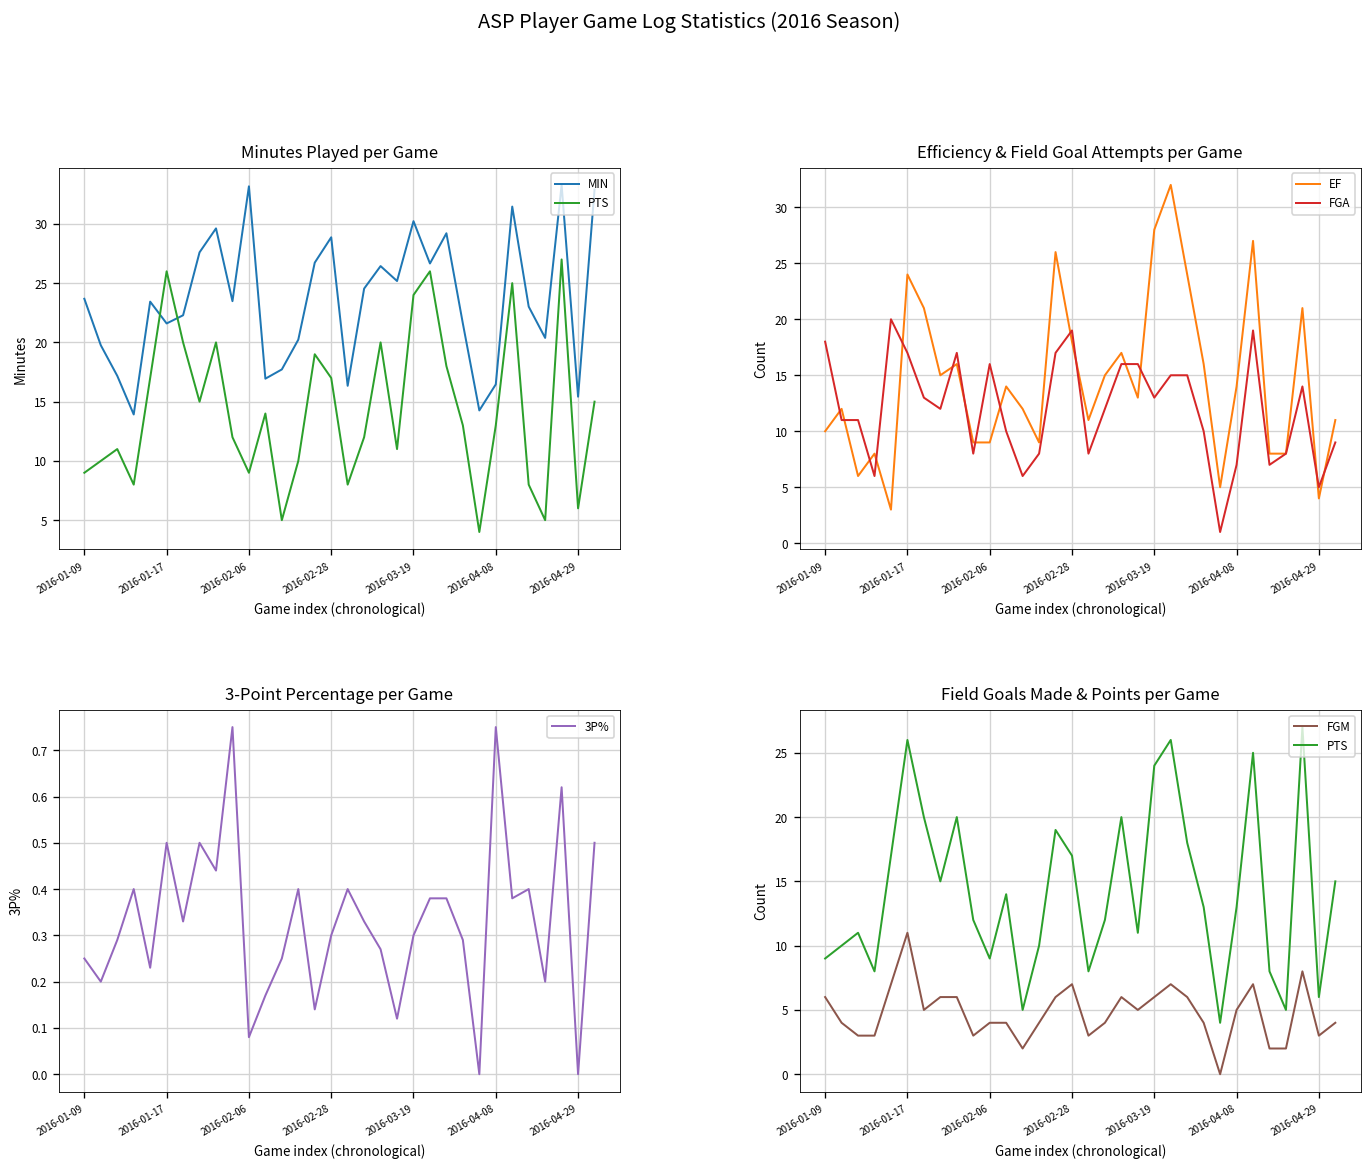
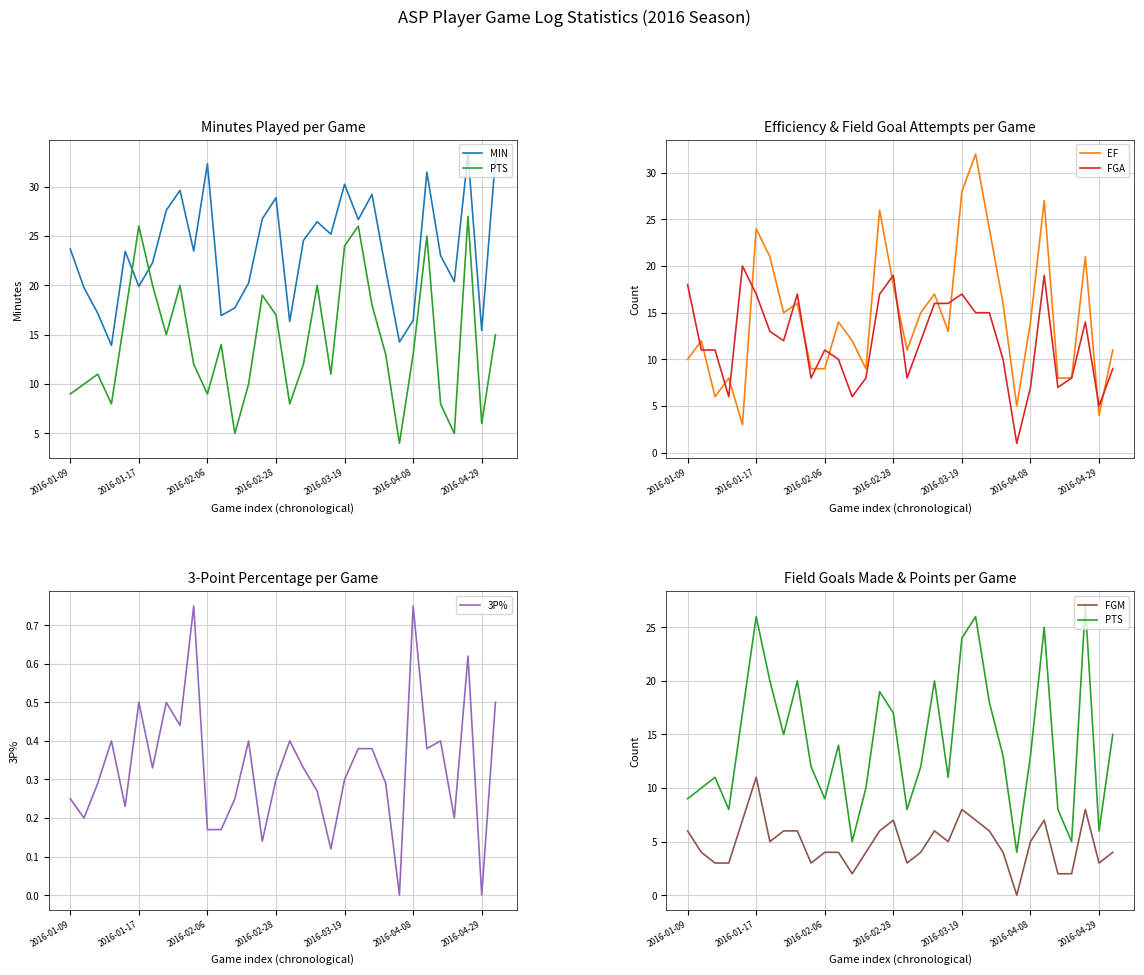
Minutes Played per Game, MIN, 2016-01-17: 22 -> 20
Minutes Played per Game, MIN, 2016-02-06: 33 -> 32
Efficiency & Field Goal Attempts per Game, FGA, 2016-02-06: 16 -> 11
Efficiency & Field Goal Attempts per Game, FGA, 2016-03-19: 13 -> 17
3-Point Percentage per Game, 2016-02-06: 0.08 -> 0.17
Field Goals Made & Points per Game, FGM, 2016-03-19: 6 -> 8
